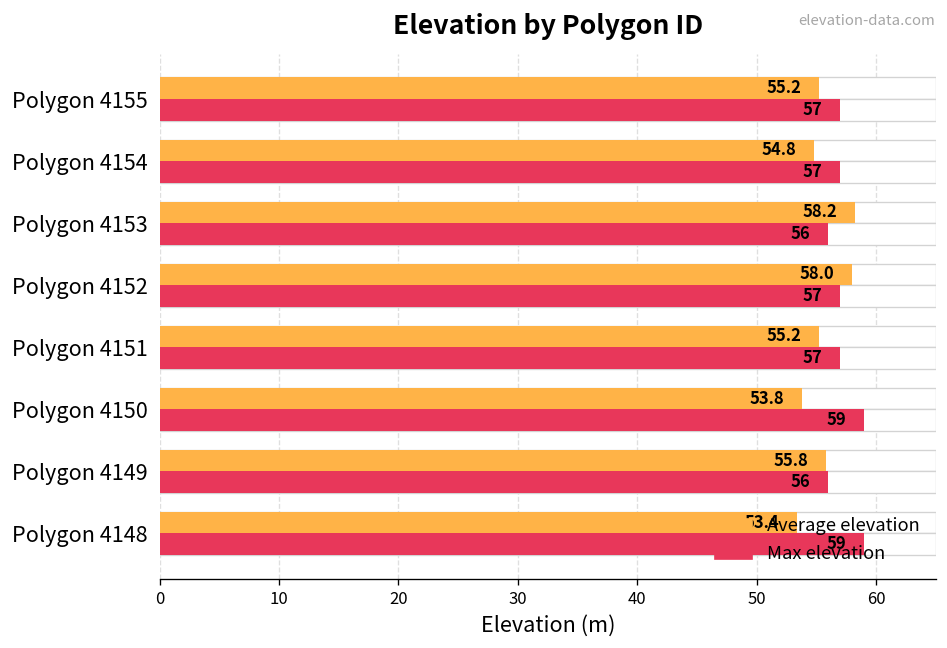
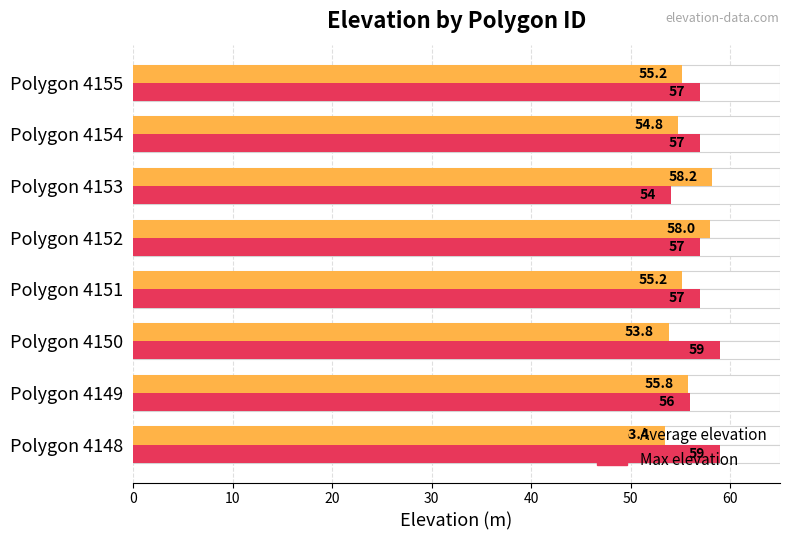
Max elevation, Polygon 4153: 56 -> 54
